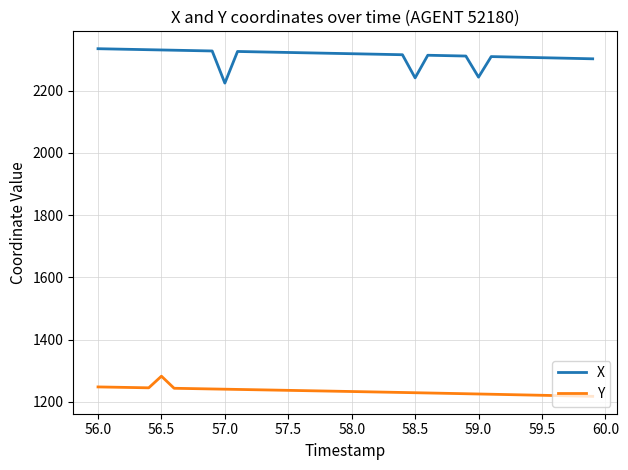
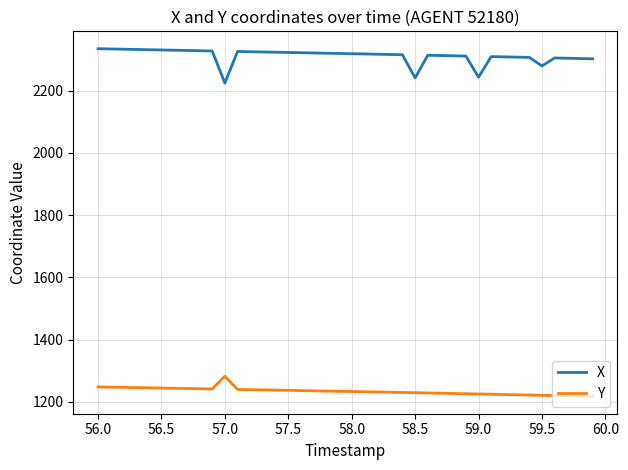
Y, 56.5: 1280 -> 1240
Y, 57.0: 1240 -> 1280
X, 59.5: 2310 -> 2280
